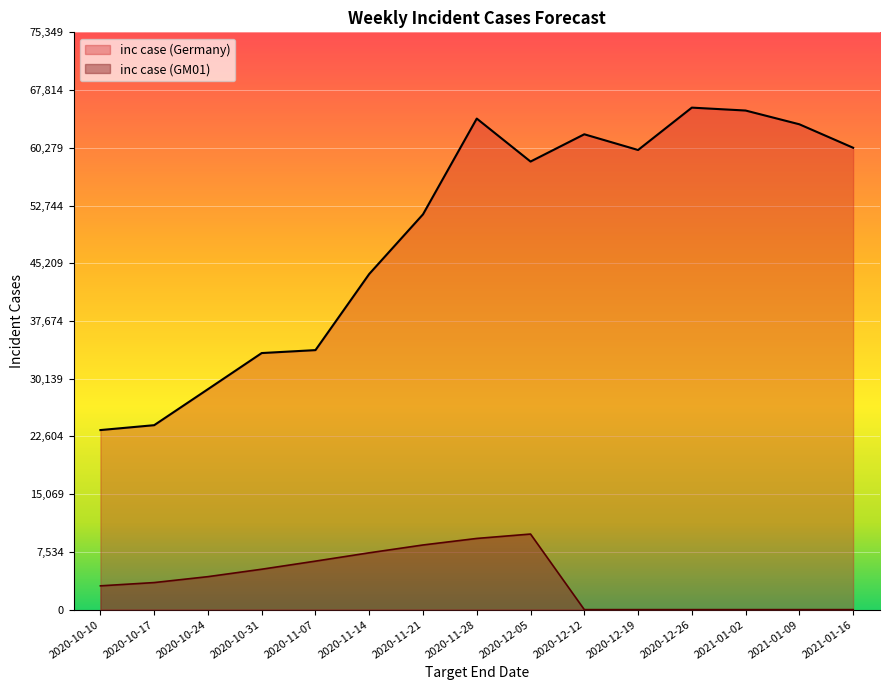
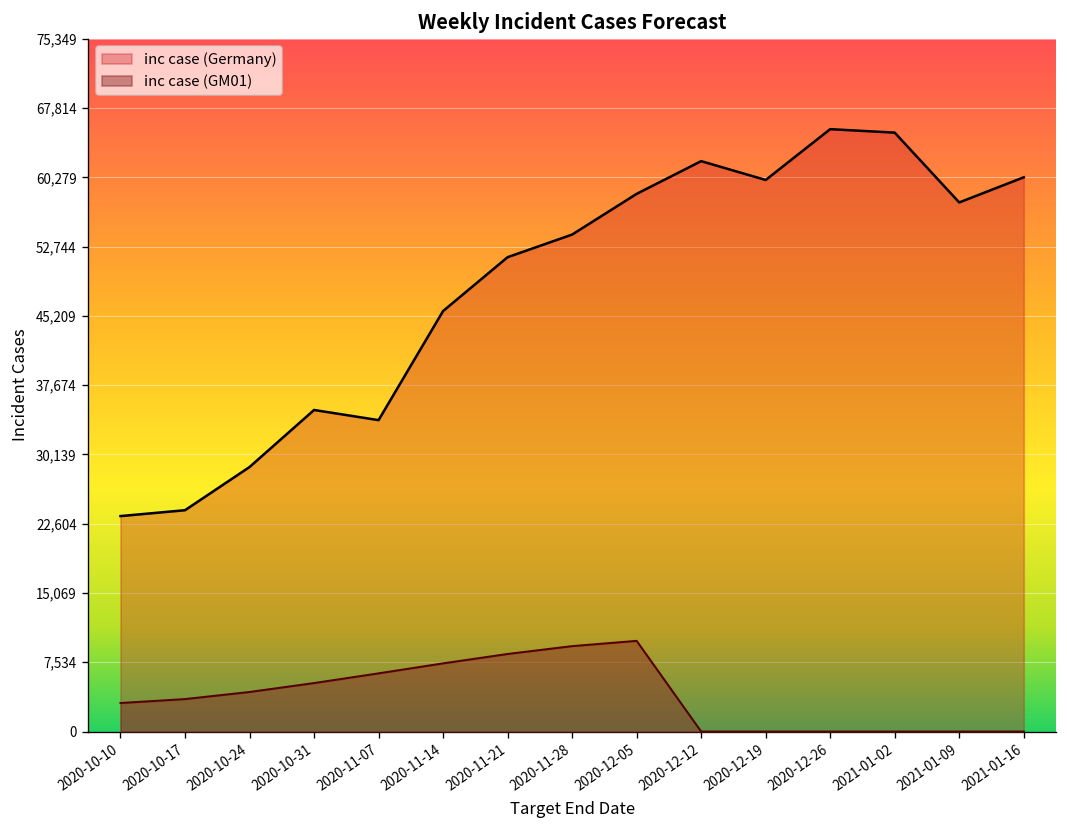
inc case (Germany), 2020-10-31: 33,000 -> 35,000
inc case (Germany), 2020-11-14: 44,000 -> 46,000
inc case (Germany), 2020-11-28: 64,000 -> 54,000
inc case (Germany), 2021-01-09: 63,000 -> 58,000
